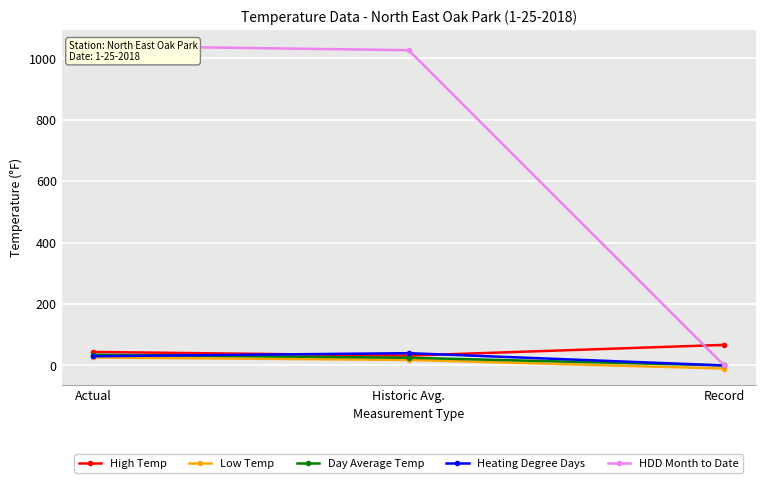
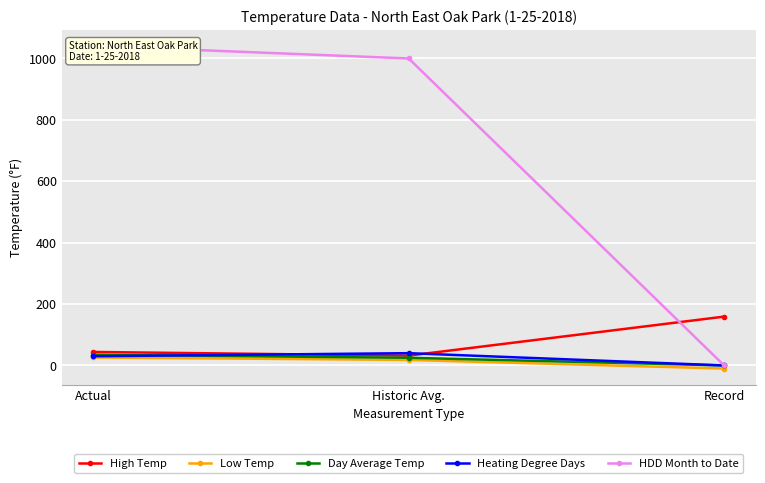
HDD Month to Date, Historic Avg.: 1030 -> 1000
High Temp, Record: 70 -> 160
